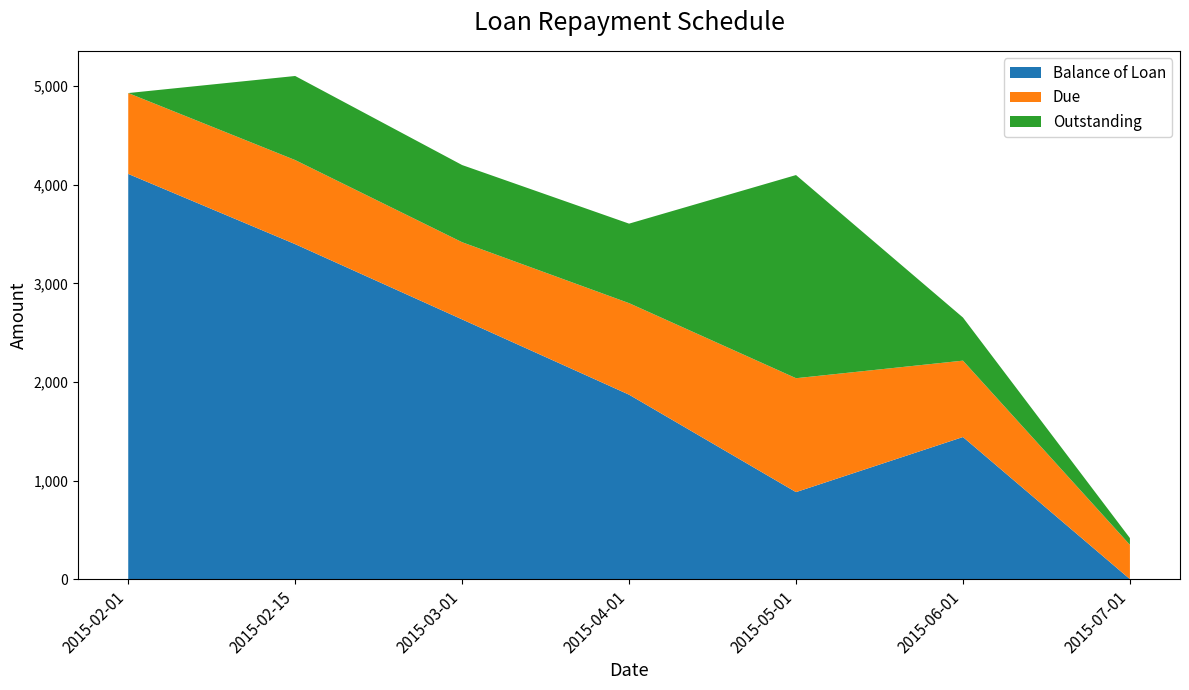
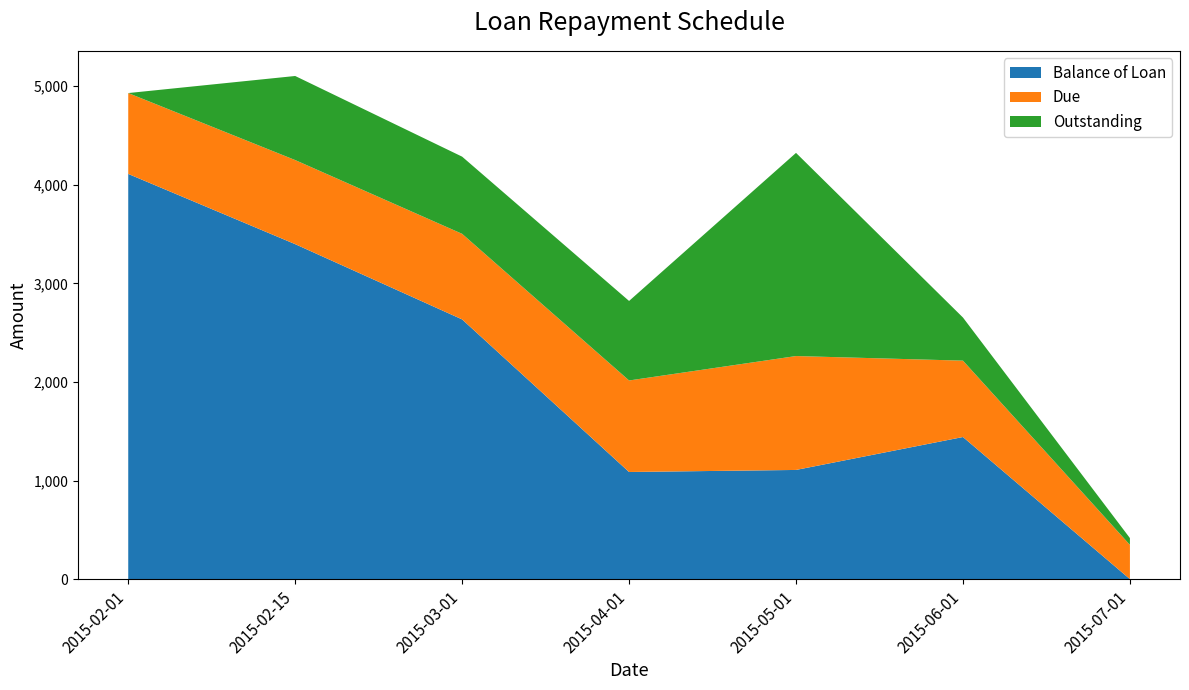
Due, 2015-03-01: 800 -> 900
Balance of Loan, 2015-04-01: 1,900 -> 1,100
Balance of Loan, 2015-05-01: 900 -> 1,100
